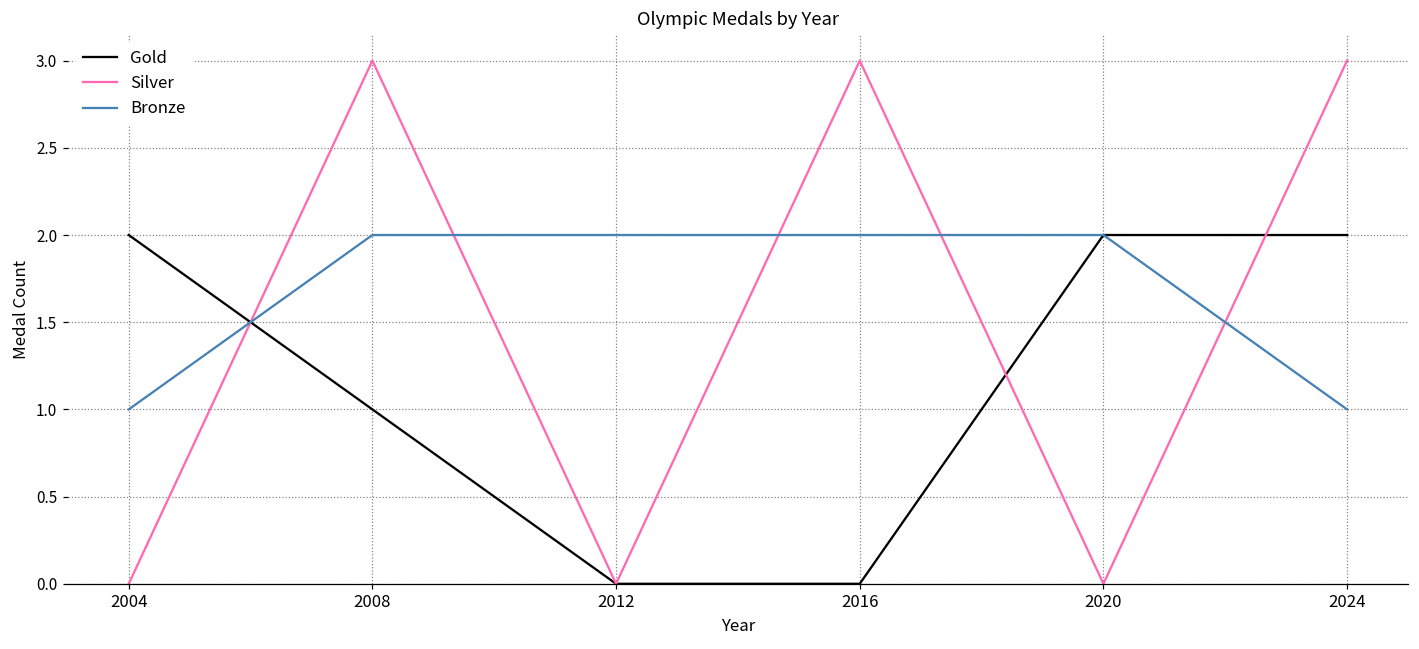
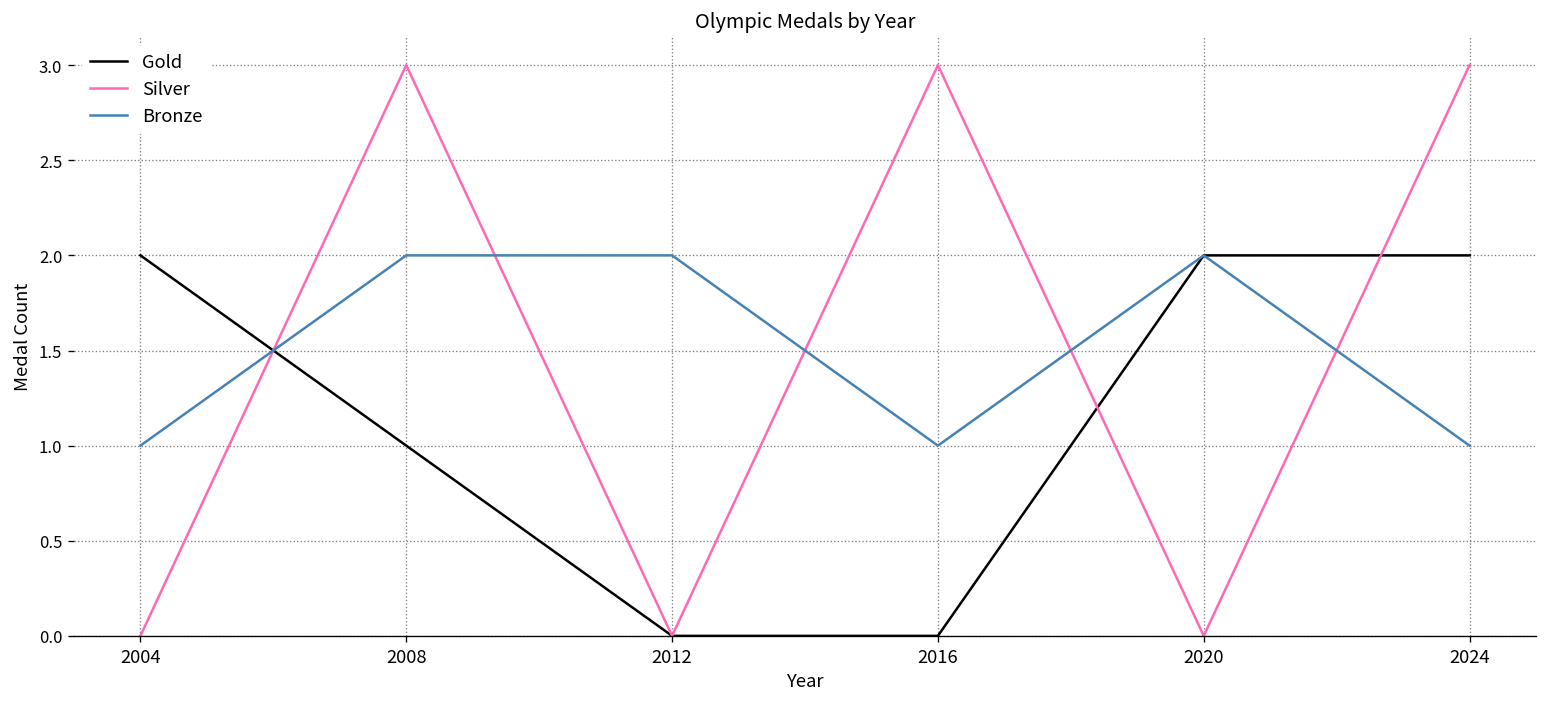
Bronze, 2016: 2 -> 1
